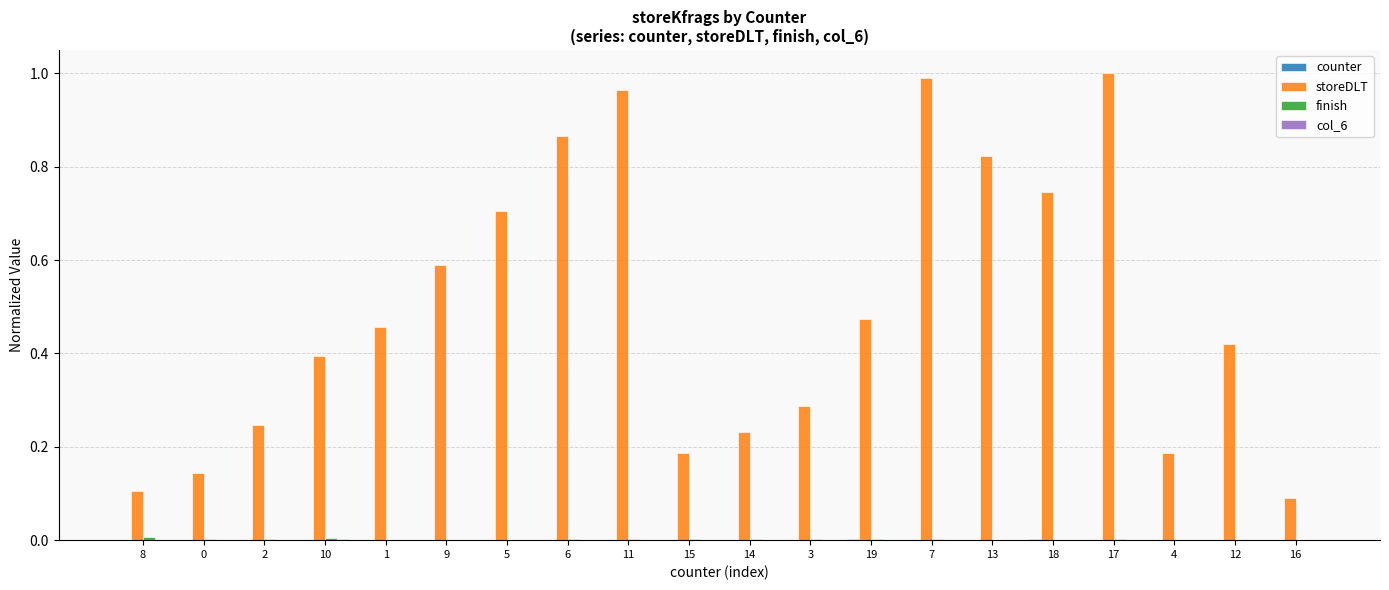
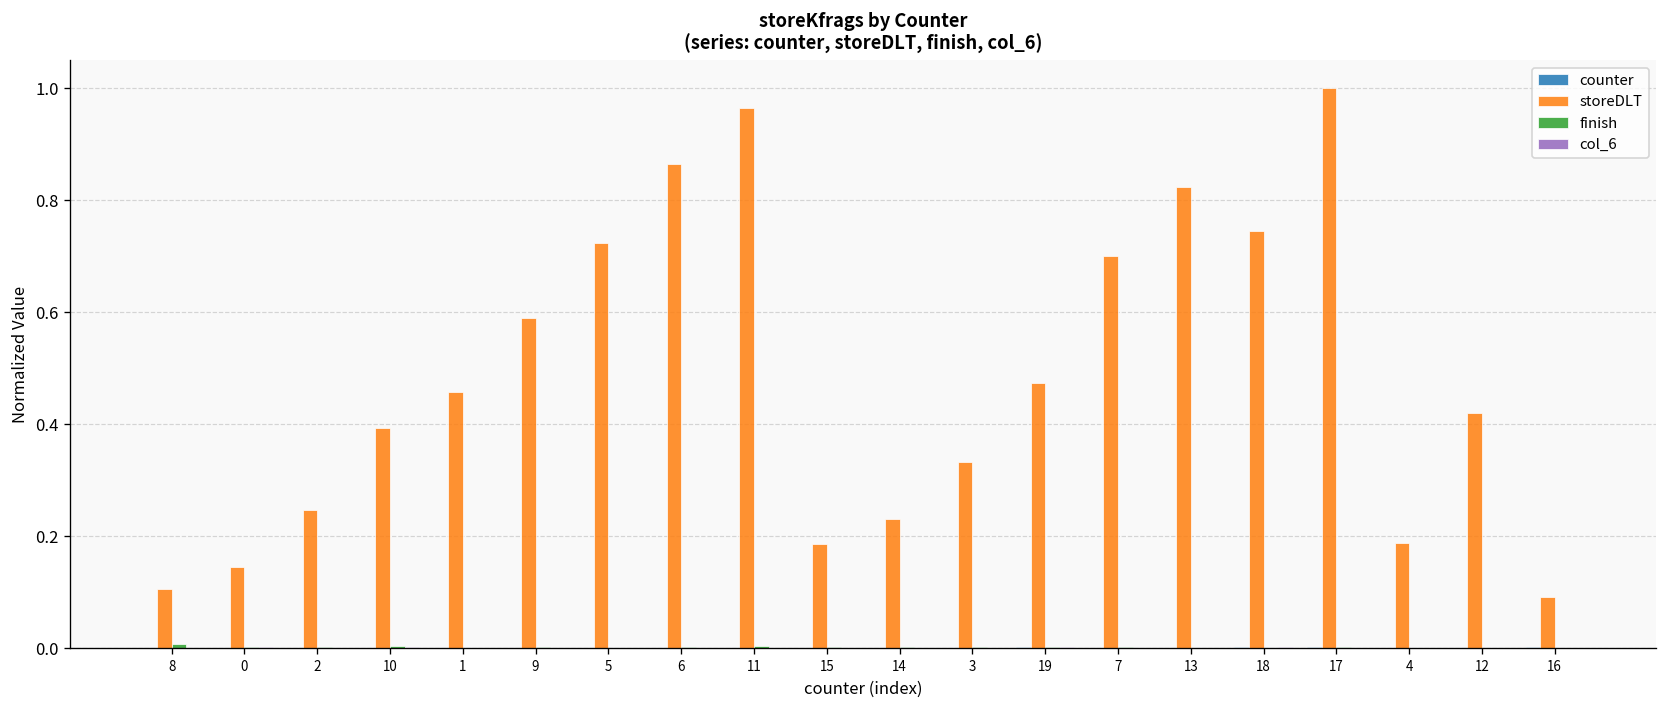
storeDLT, 5: 0.71 -> 0.72
storeDLT, 3: 0.29 -> 0.33
storeDLT, 7: 0.99 -> 0.70
